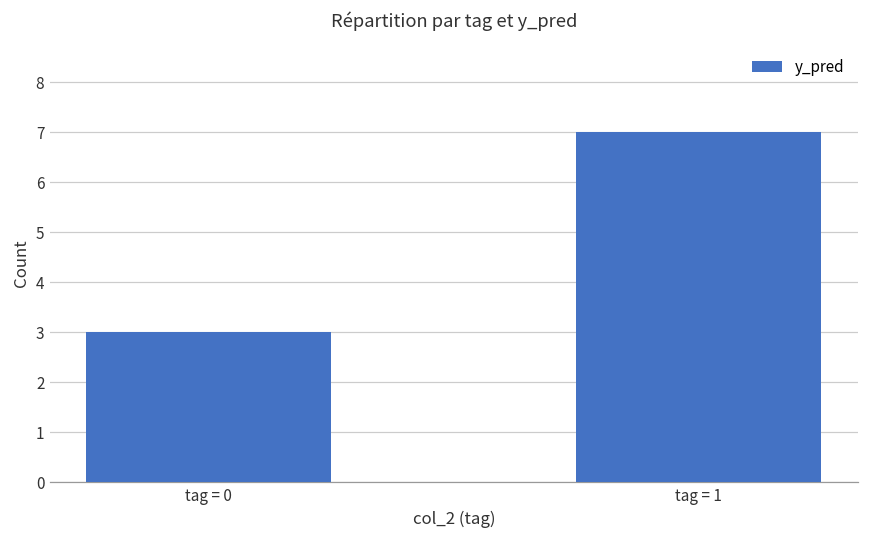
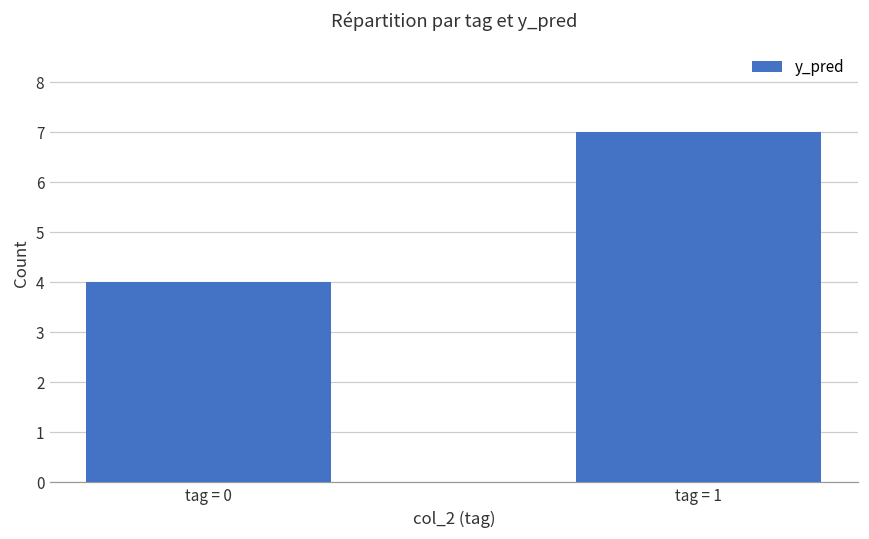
tag = 0: 3 -> 4
